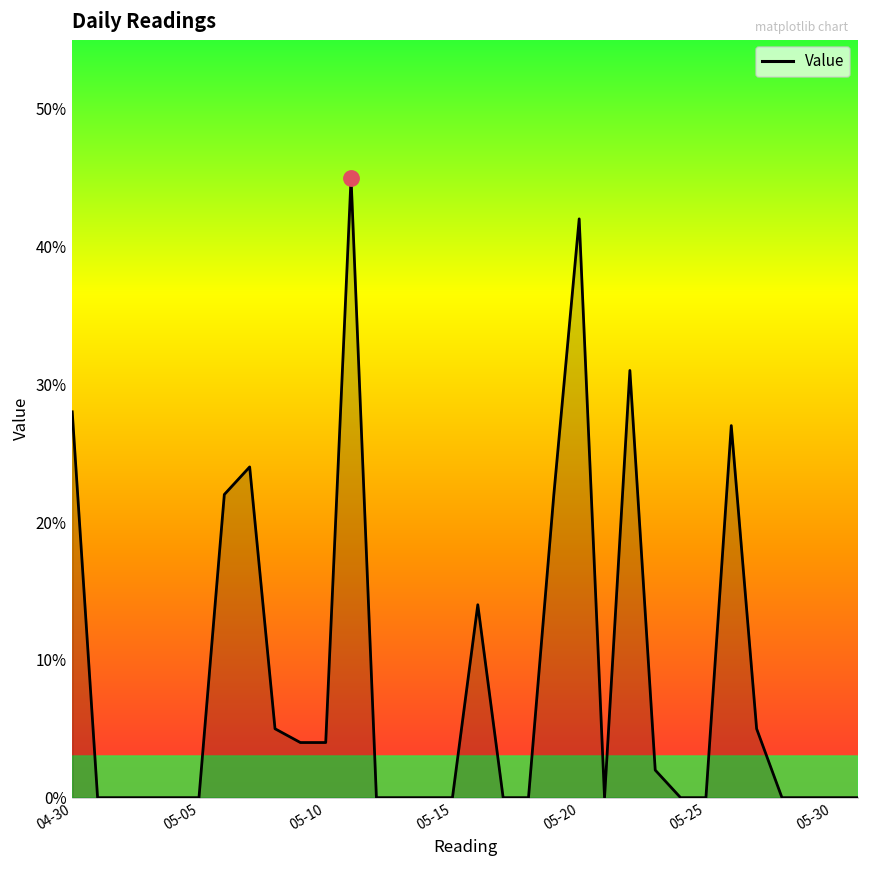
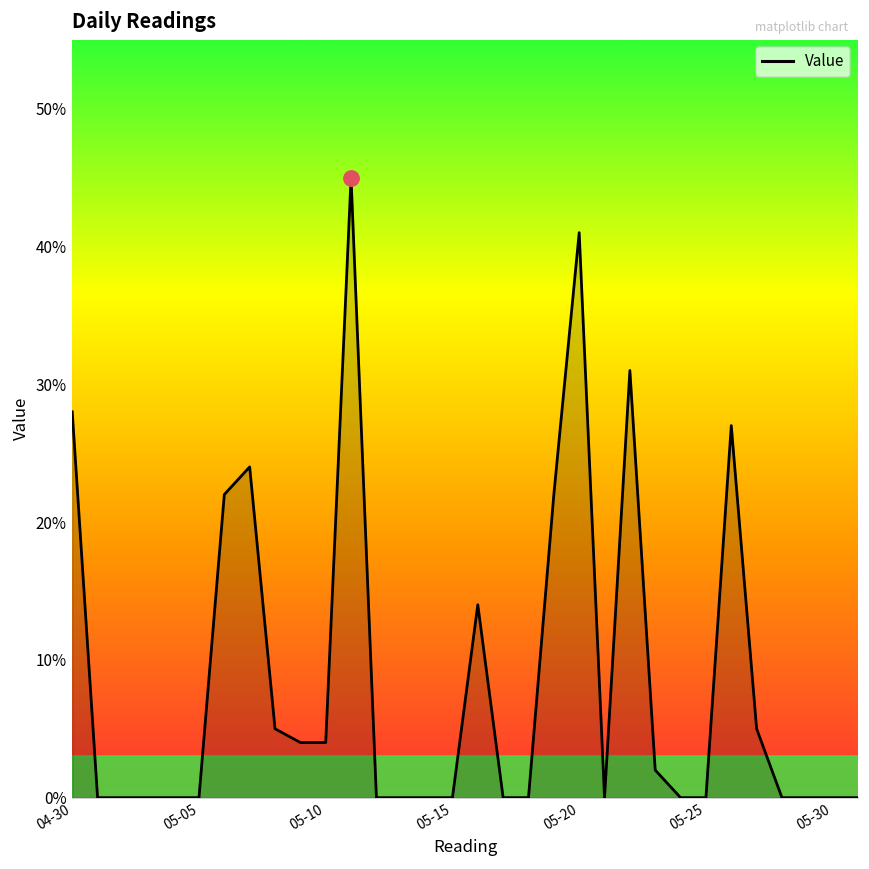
Value, 05-20: 42.0% -> 41.0%
